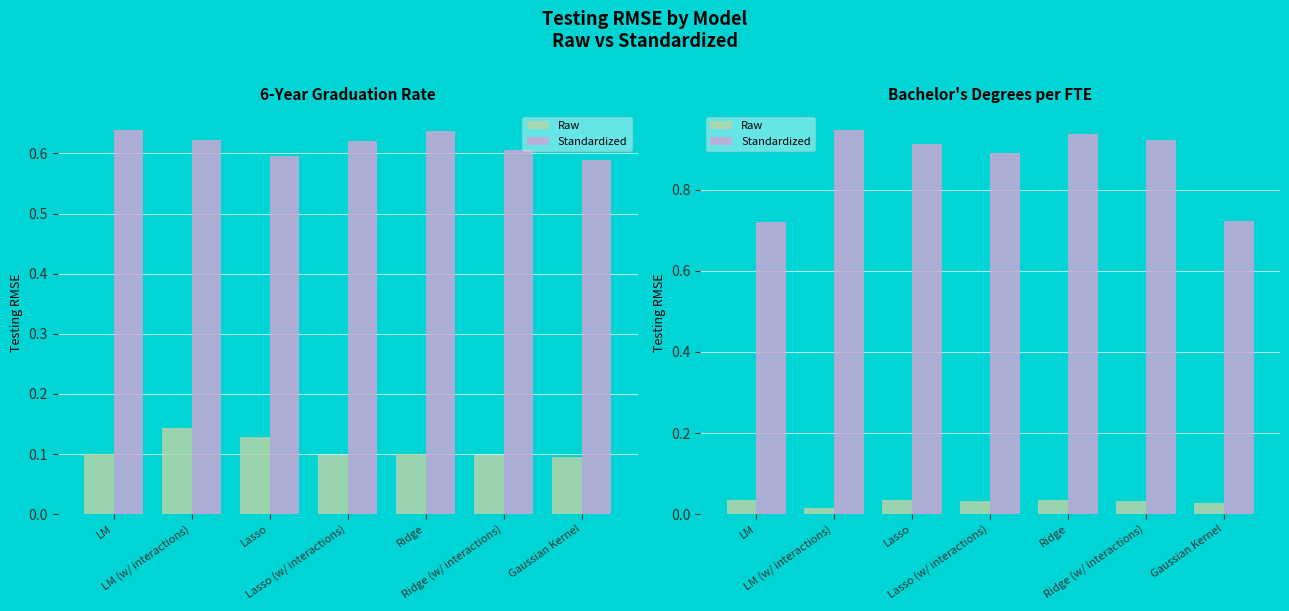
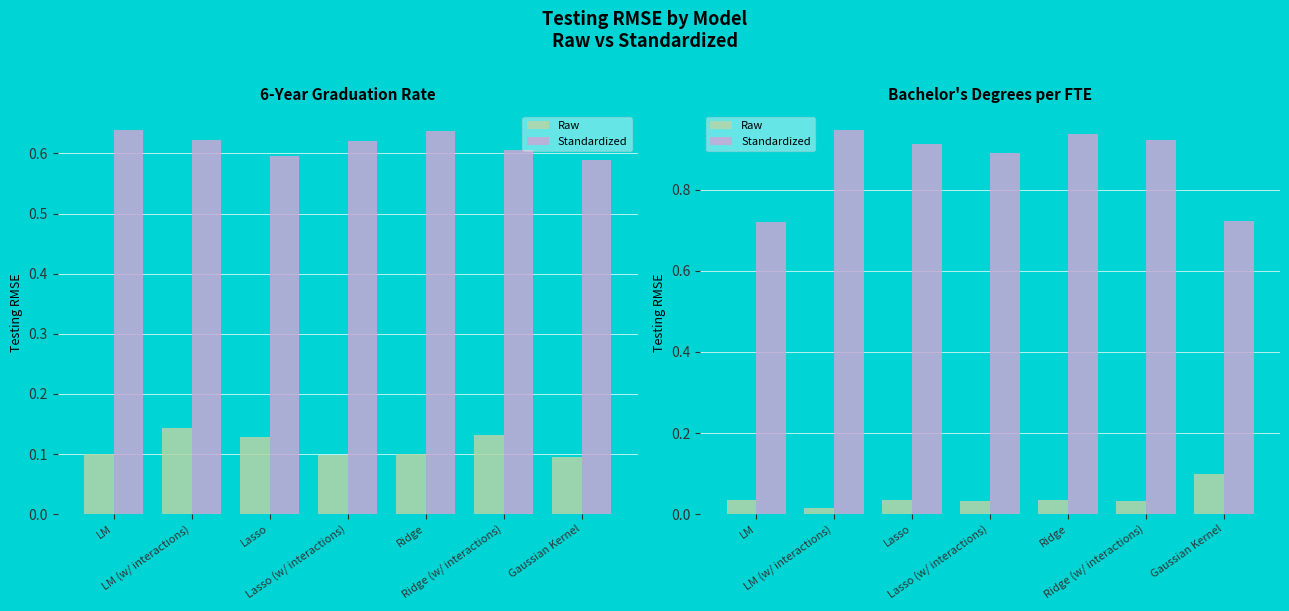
6-Year Graduation Rate, Raw, Ridge (w/ interactions): 0.10 -> 0.13
Bachelor's Degrees per FTE, Raw, Gaussian Kernel: 0.03 -> 0.10
